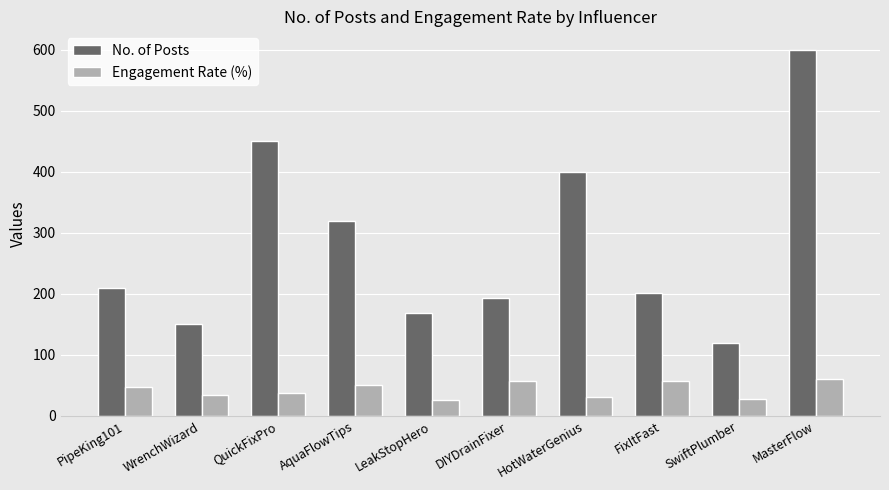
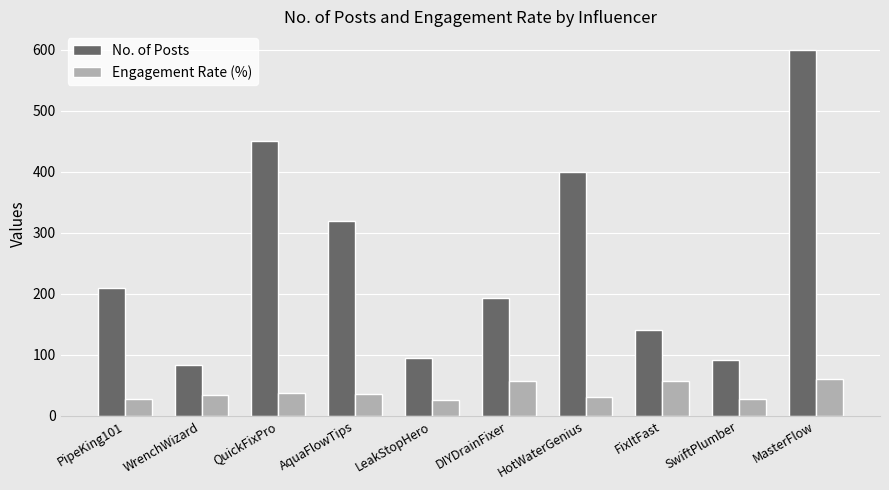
Engagement Rate (%), PipeKing101: 50 -> 30
No. of Posts, WrenchWizard: 150 -> 80
Engagement Rate (%), AquaFlowTips: 50 -> 40
No. of Posts, LeakStopHero: 170 -> 100
No. of Posts, FixItFast: 200 -> 140
No. of Posts, SwiftPlumber: 120 -> 90
